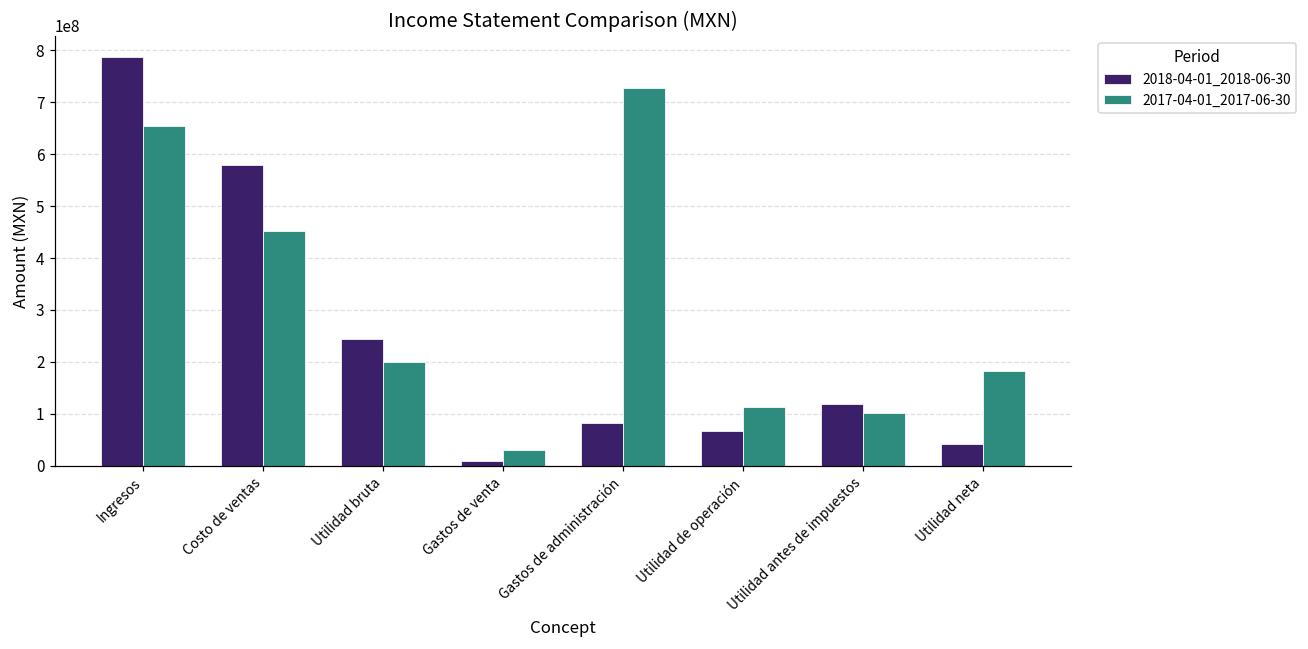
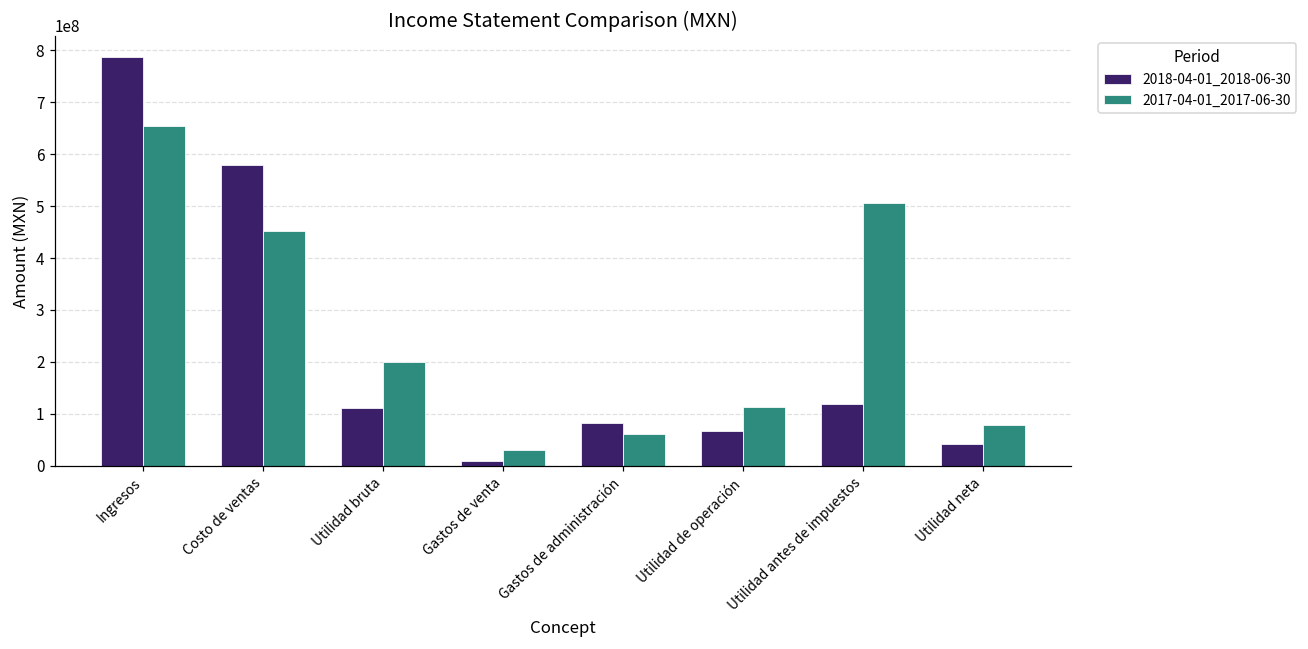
2018-04-01_2018-06-30, Utilidad bruta: 240000000 -> 110000000
2017-04-01_2017-06-30, Gastos de administración: 730000000 -> 60000000
2017-04-01_2017-06-30, Utilidad antes de impuestos: 100000000 -> 510000000
2017-04-01_2017-06-30, Utilidad neta: 180000000 -> 80000000
